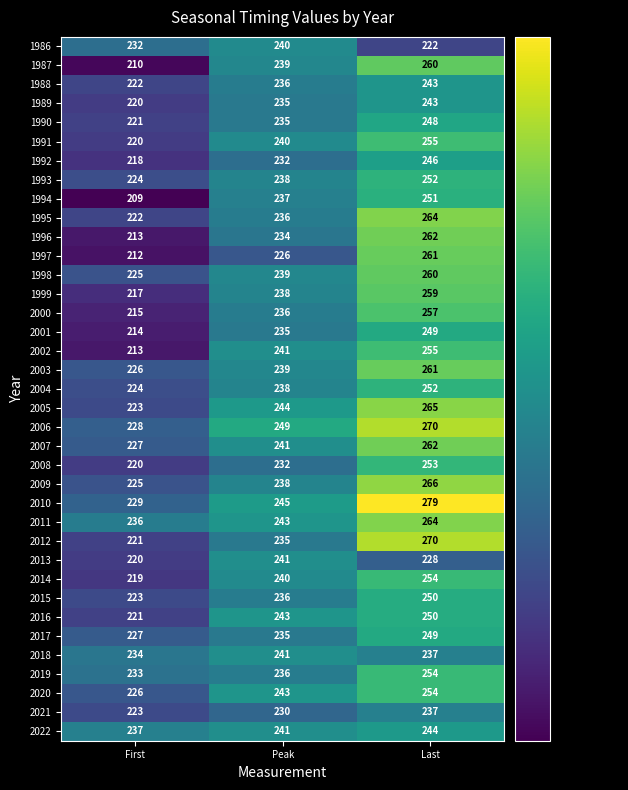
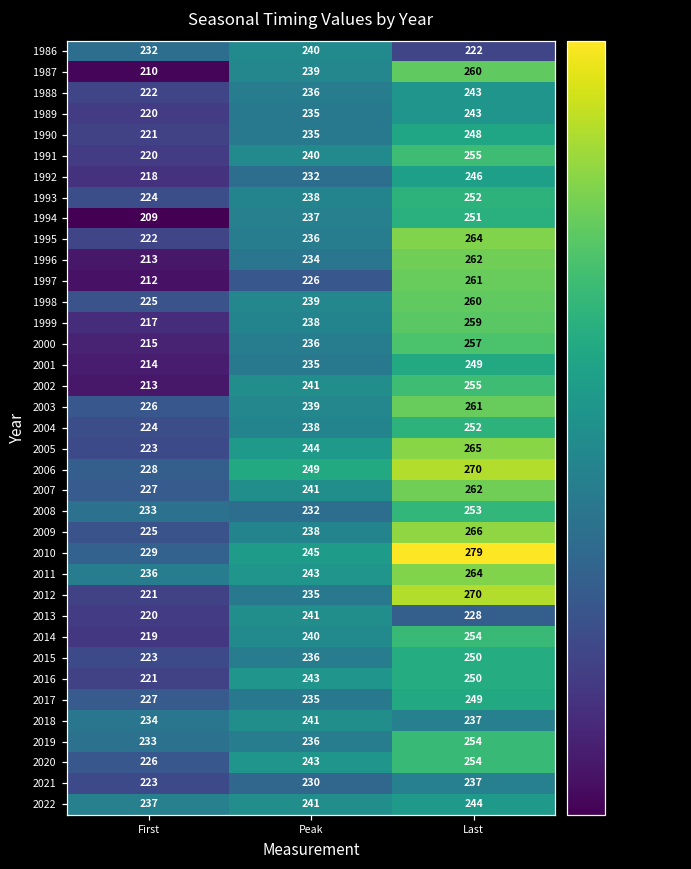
2008, First: 220 -> 233
